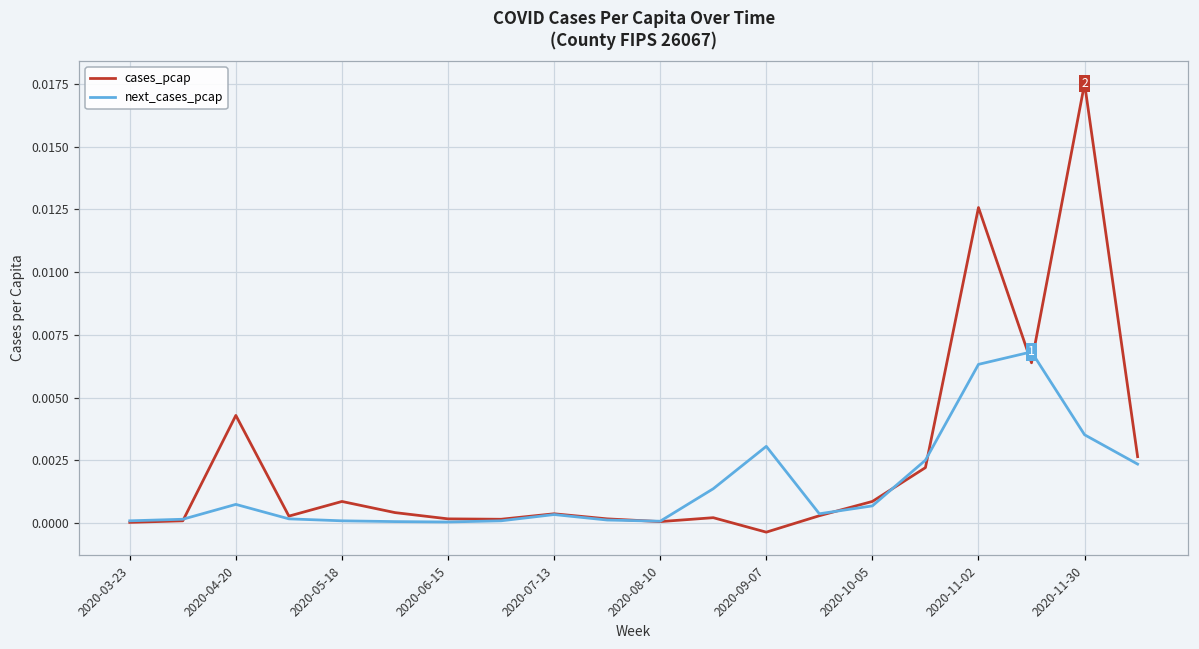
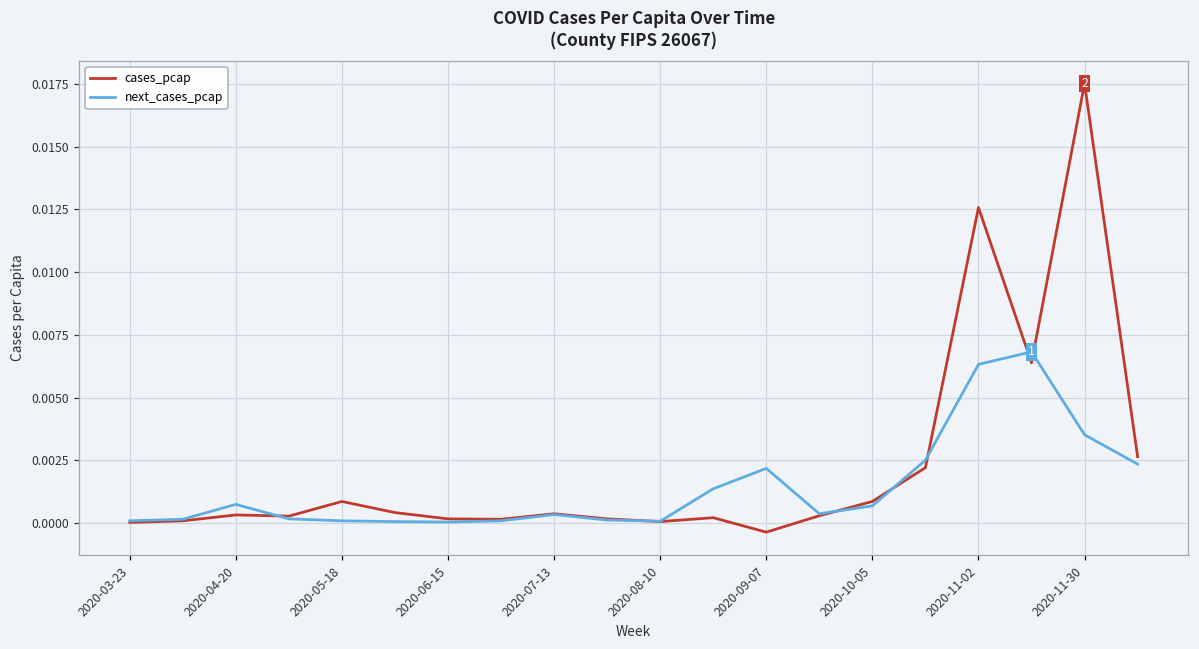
cases_pcap, 2020-04-20: 0.0043 -> 0.0003
next_cases_pcap, 2020-09-07: 0.0031 -> 0.0022
